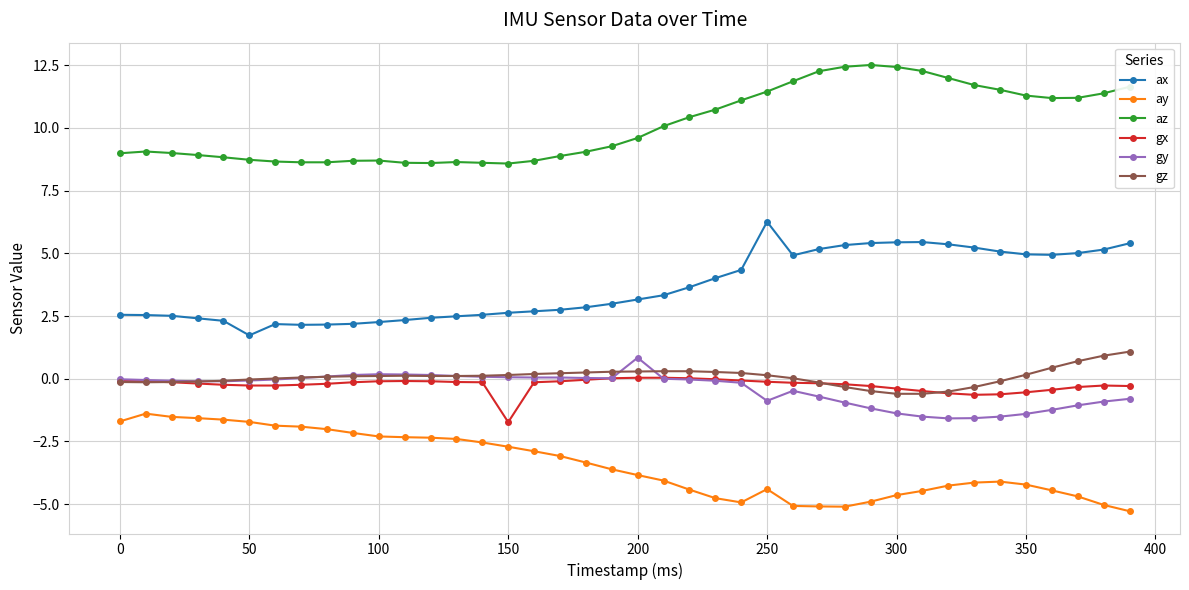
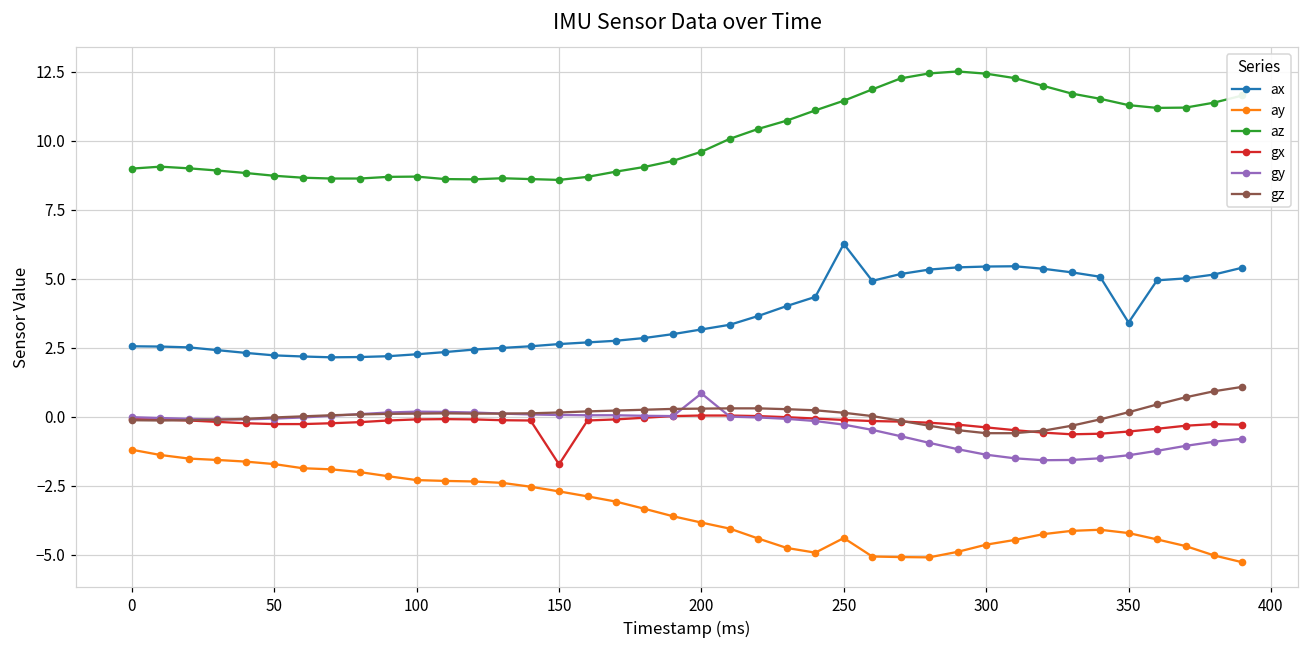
ay, 0: -1.7 -> -1.2
ax, 50: 1.7 -> 2.2
gy, 250: -0.9 -> -0.3
ax, 350: 5.0 -> 3.4
